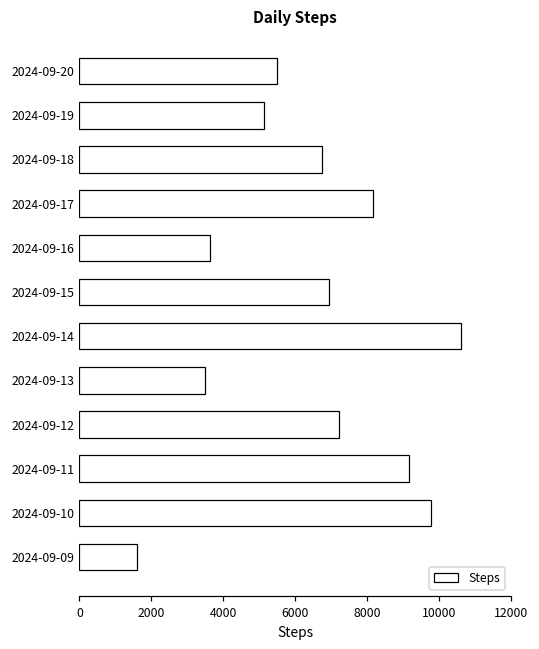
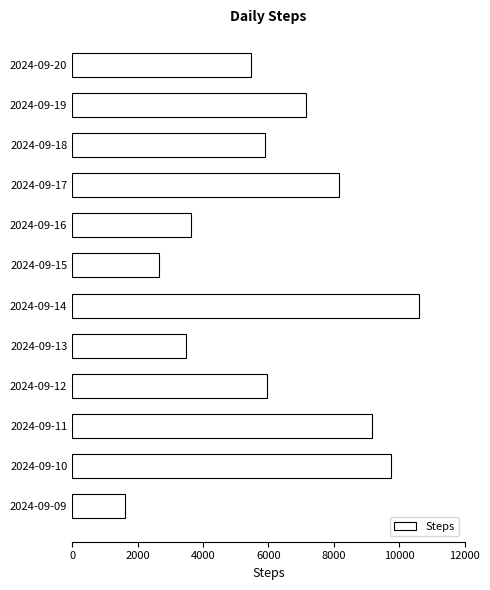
2024-09-19: 5100 -> 7100
2024-09-18: 6700 -> 5900
2024-09-15: 6900 -> 2700
2024-09-12: 7200 -> 6000
